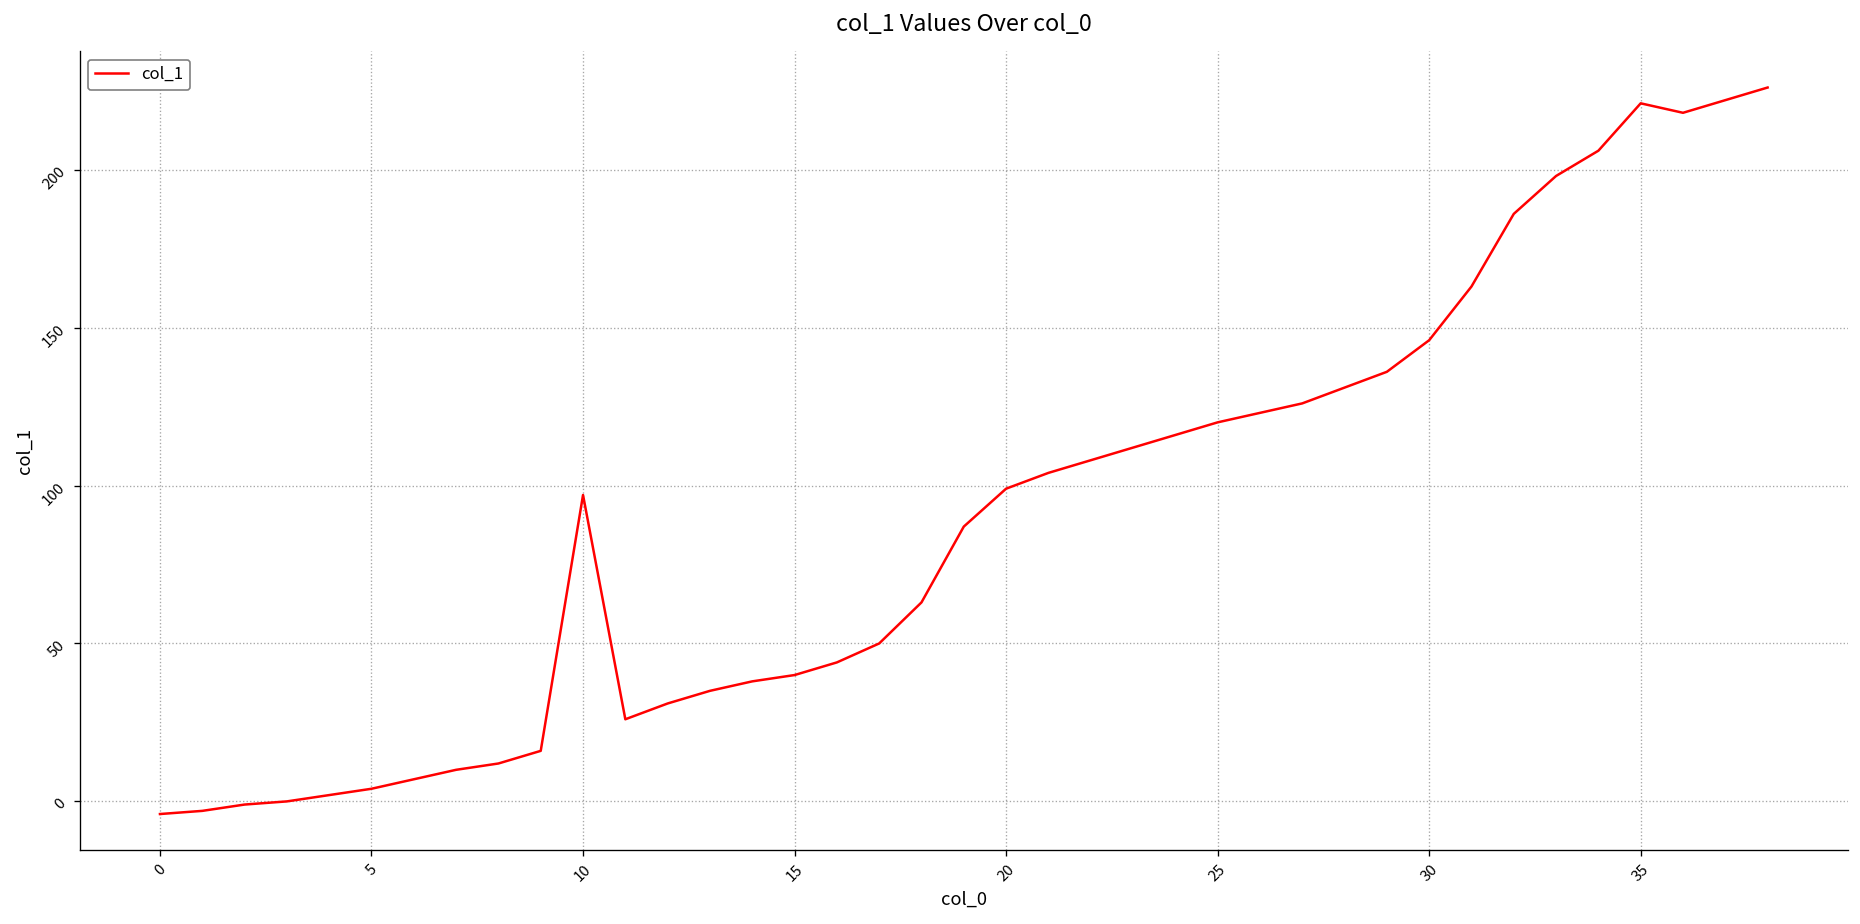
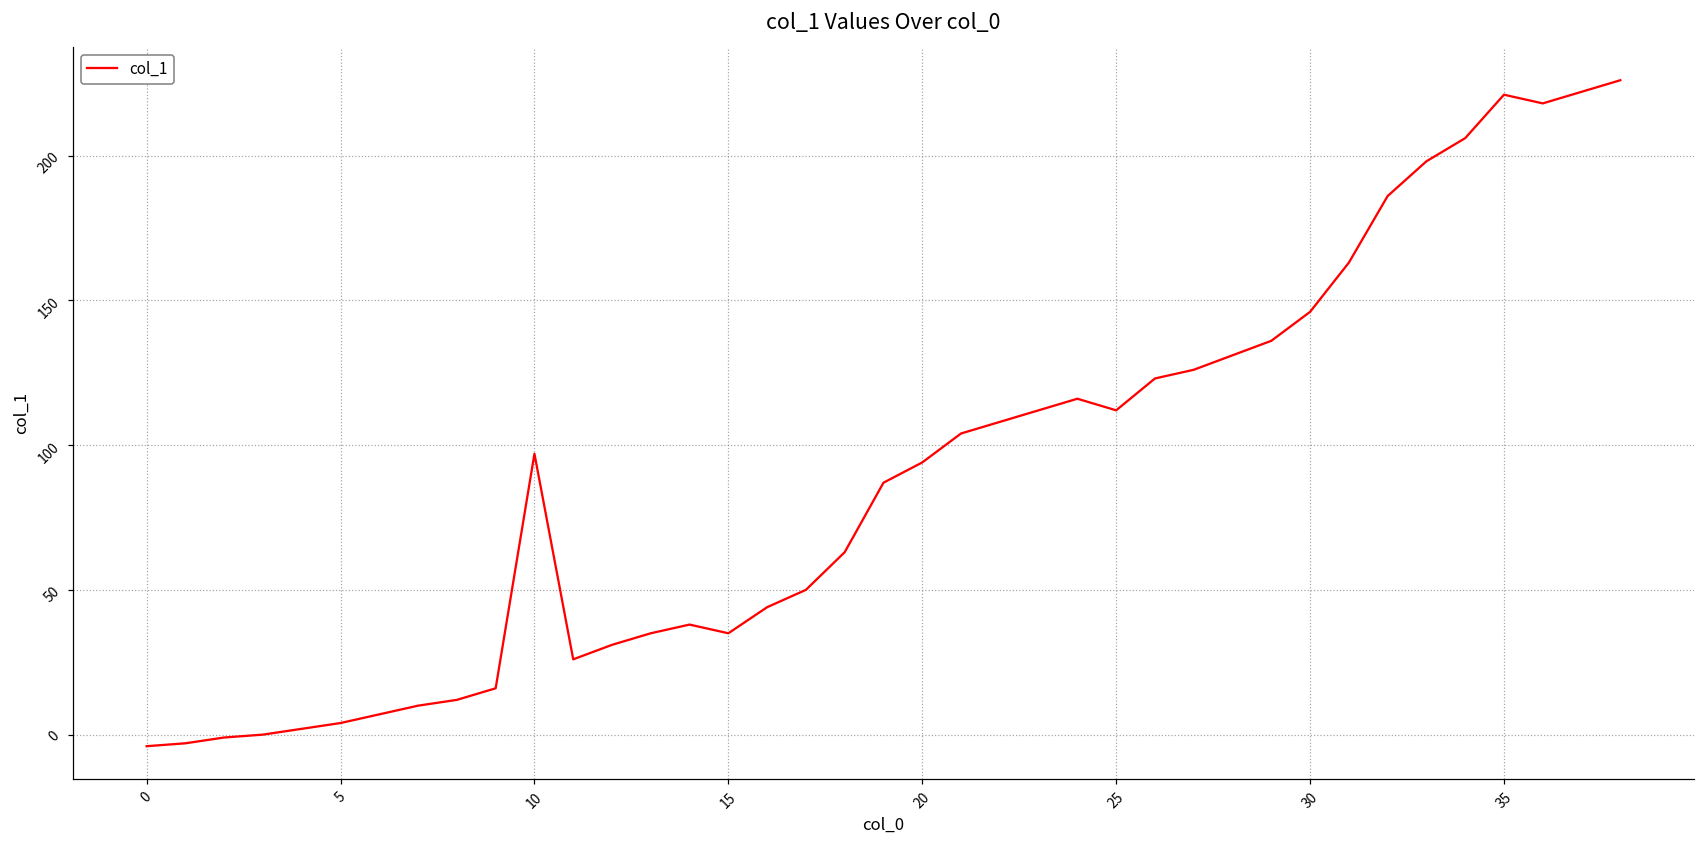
15: 40 -> 35
20: 99 -> 94
25: 120 -> 112
